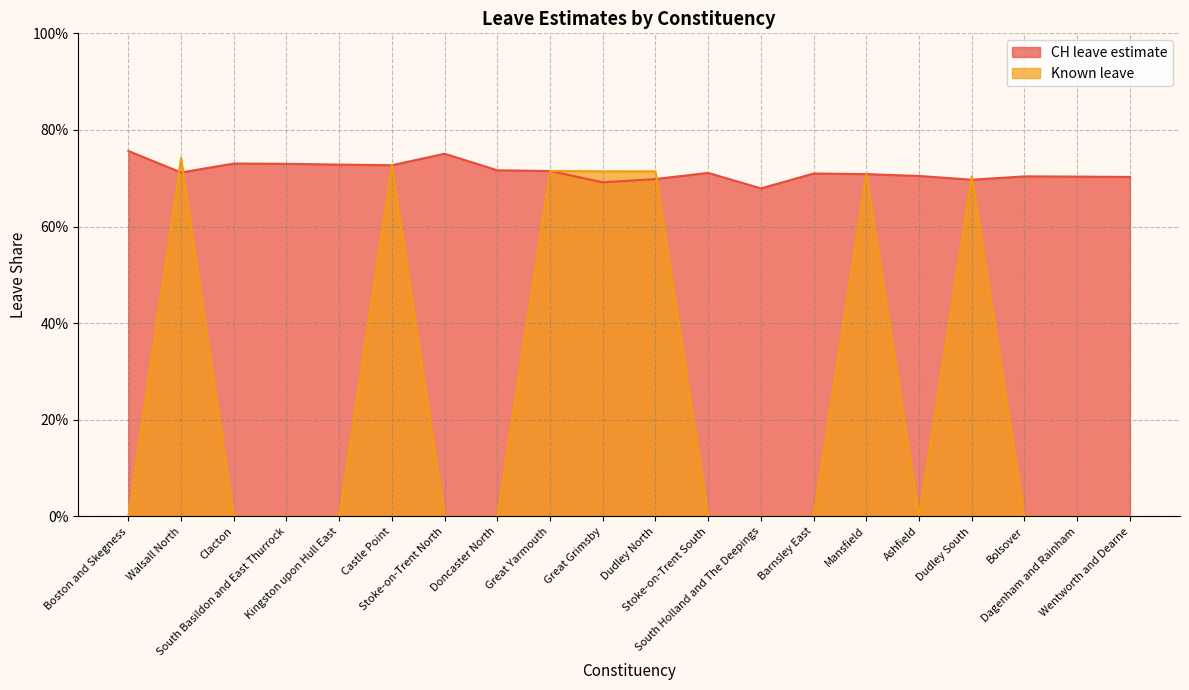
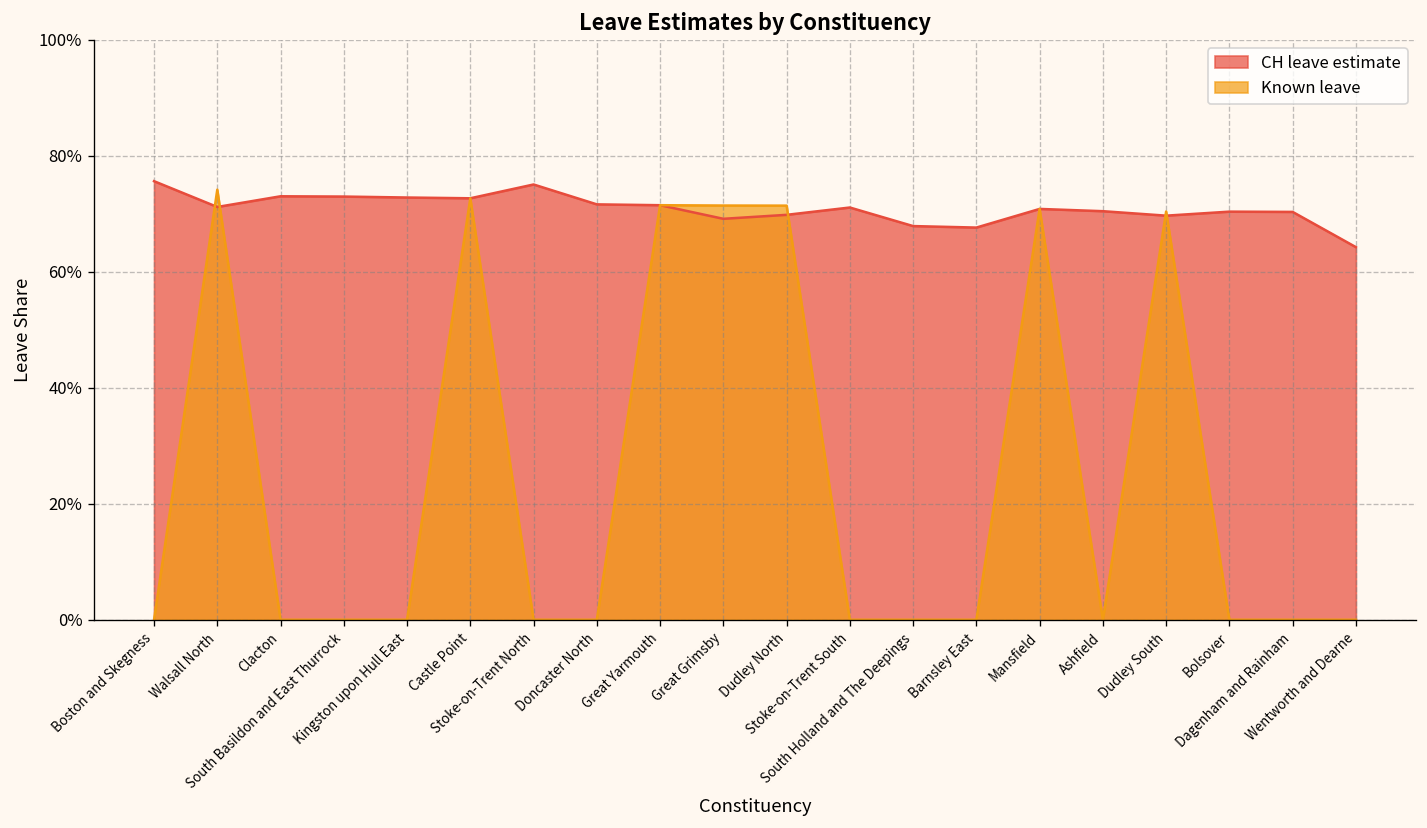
CH leave estimate, Barnsley East: 71% -> 68%
CH leave estimate, Wentworth and Dearne: 70% -> 64%
